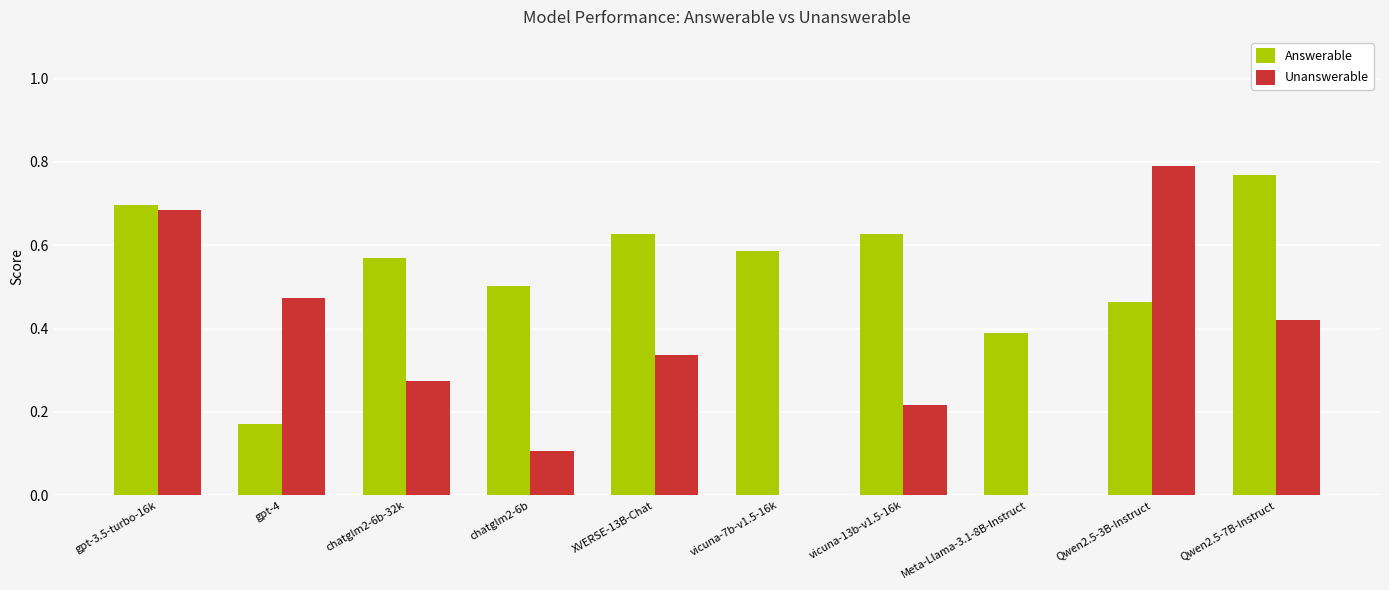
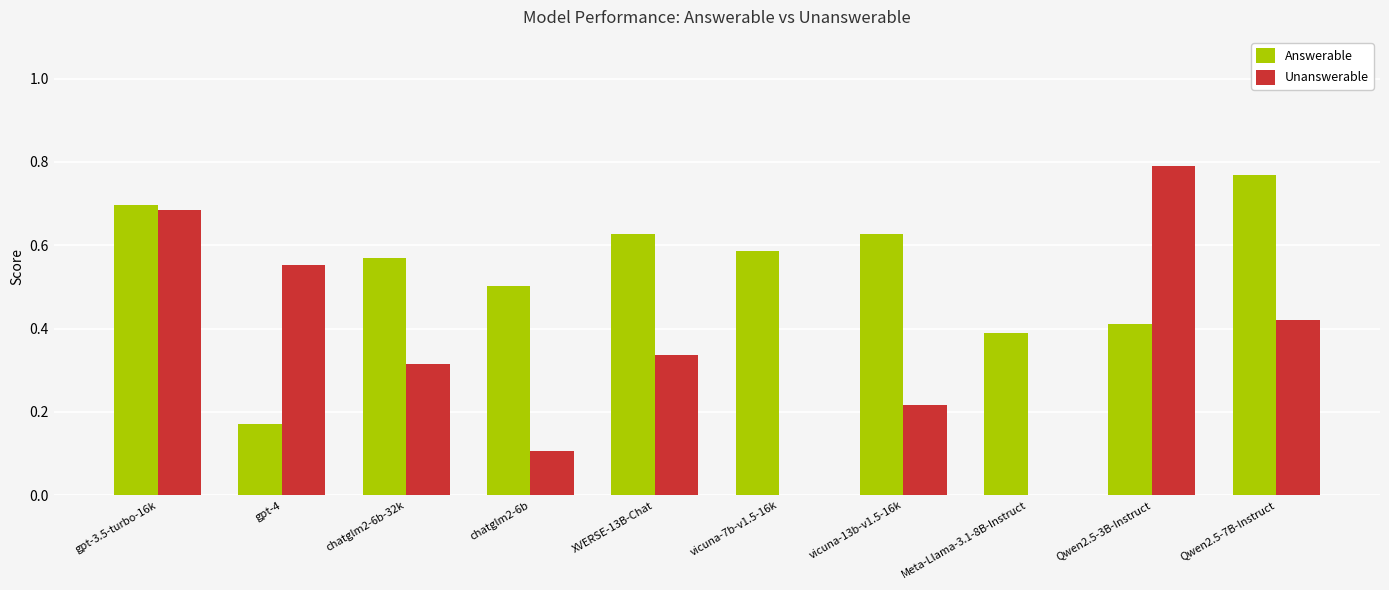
Unanswerable, gpt-4: 0.47 -> 0.55
Unanswerable, chatglm2-6b-32k: 0.27 -> 0.32
Answerable, Qwen2.5-3B-Instruct: 0.46 -> 0.41
